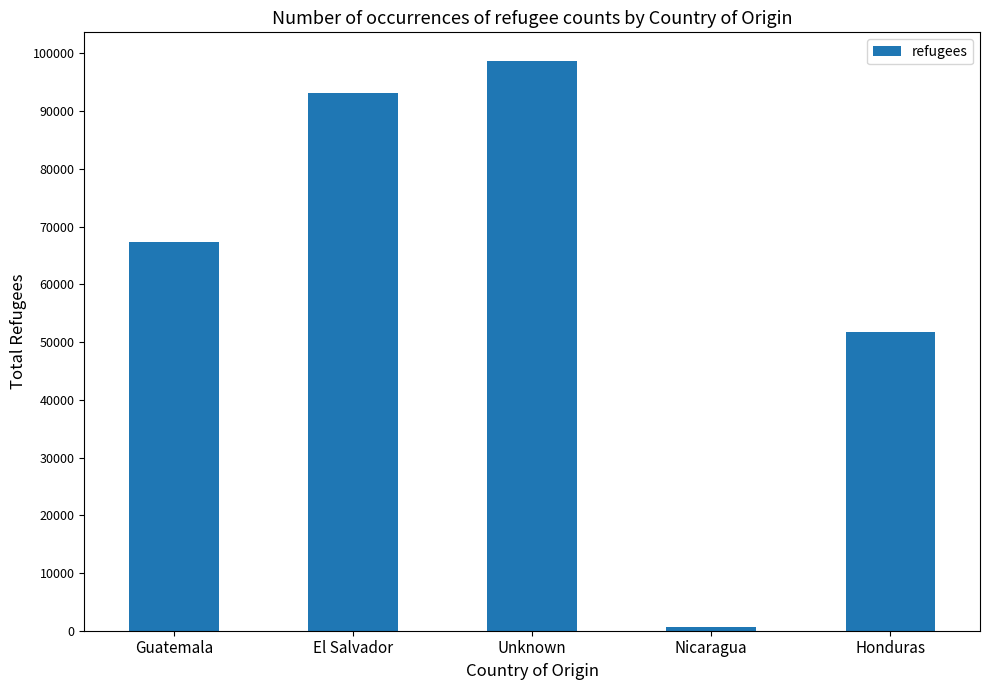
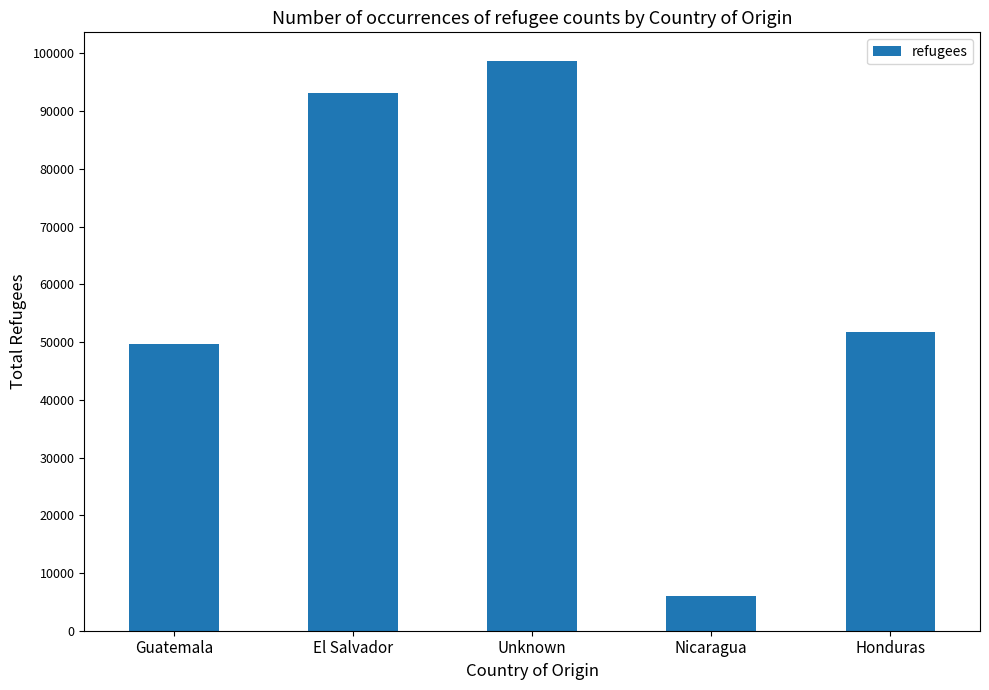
Guatemala: 67000 -> 50000
Nicaragua: 1000 -> 6000
